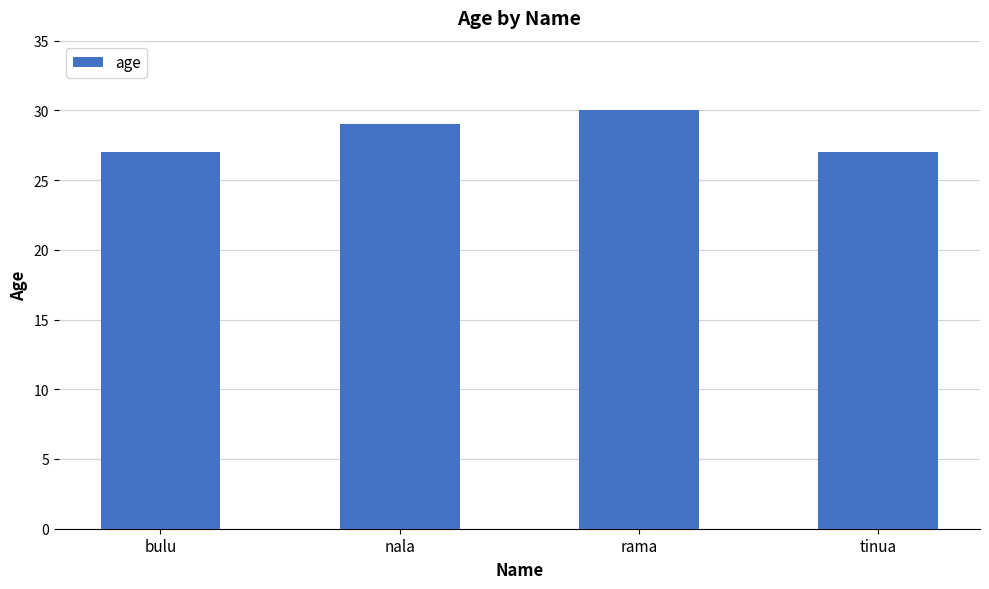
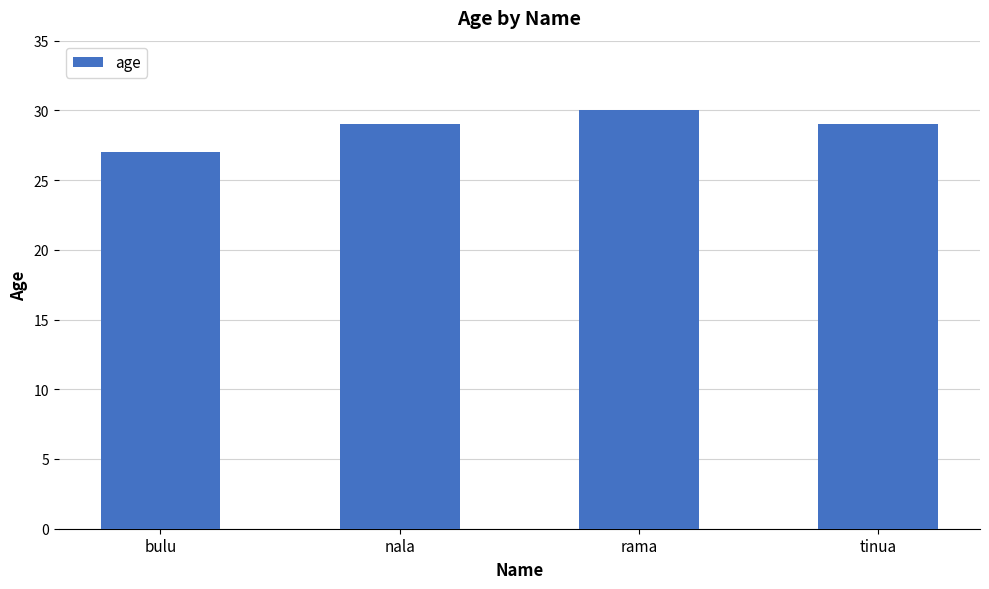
tinua: 27 -> 29
